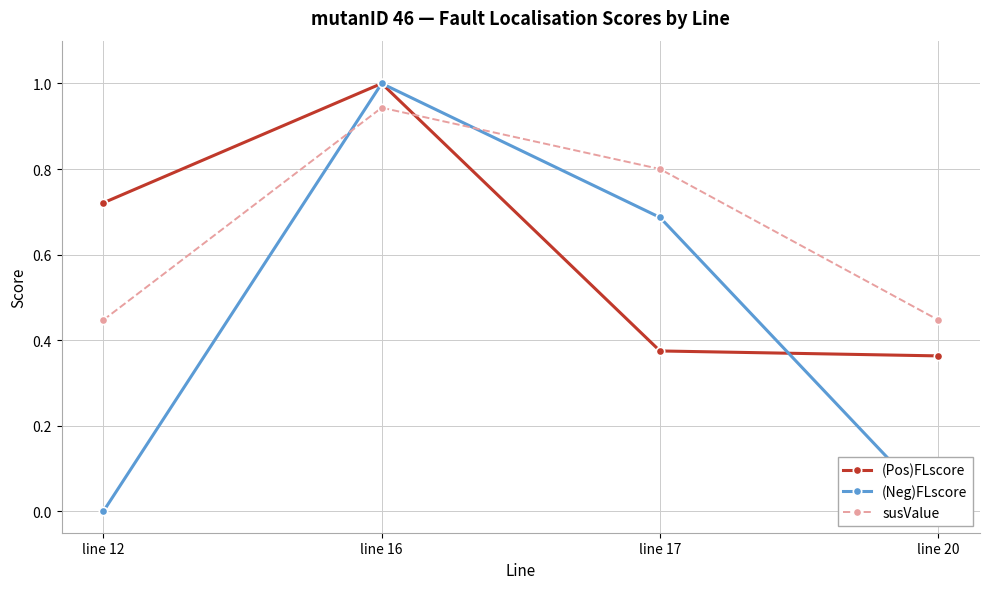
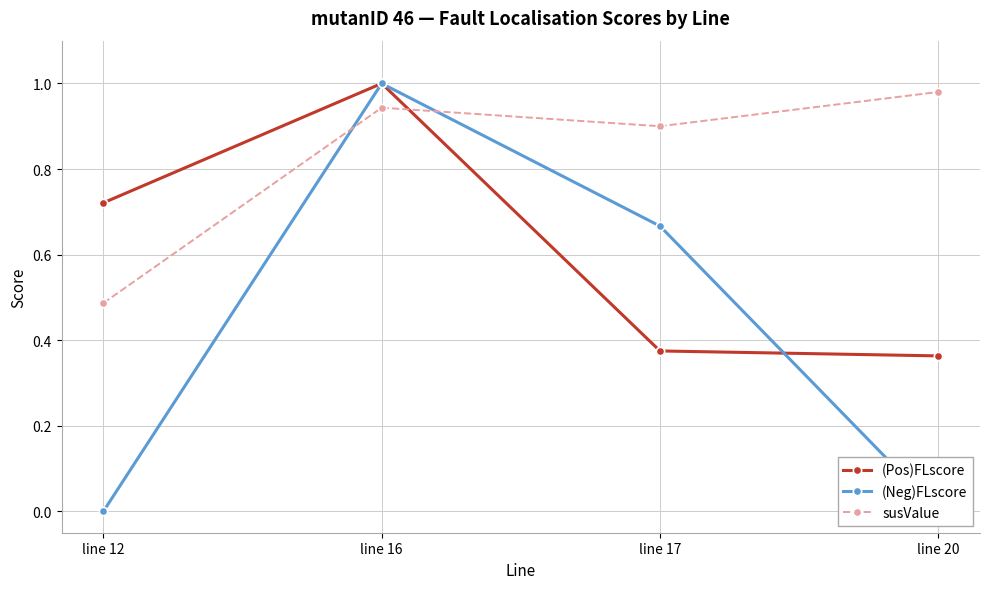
susValue, line 12: 0.45 -> 0.49
(Neg)FLscore, line 17: 0.69 -> 0.67
susValue, line 17: 0.8 -> 0.9
susValue, line 20: 0.45 -> 0.98
